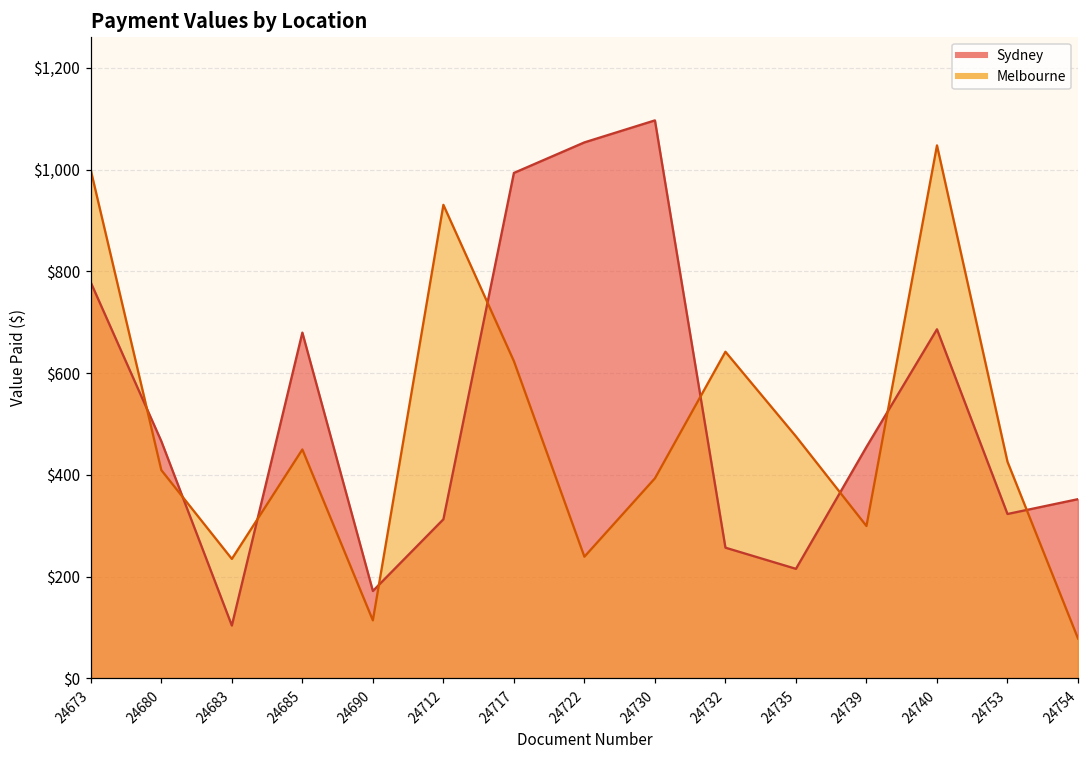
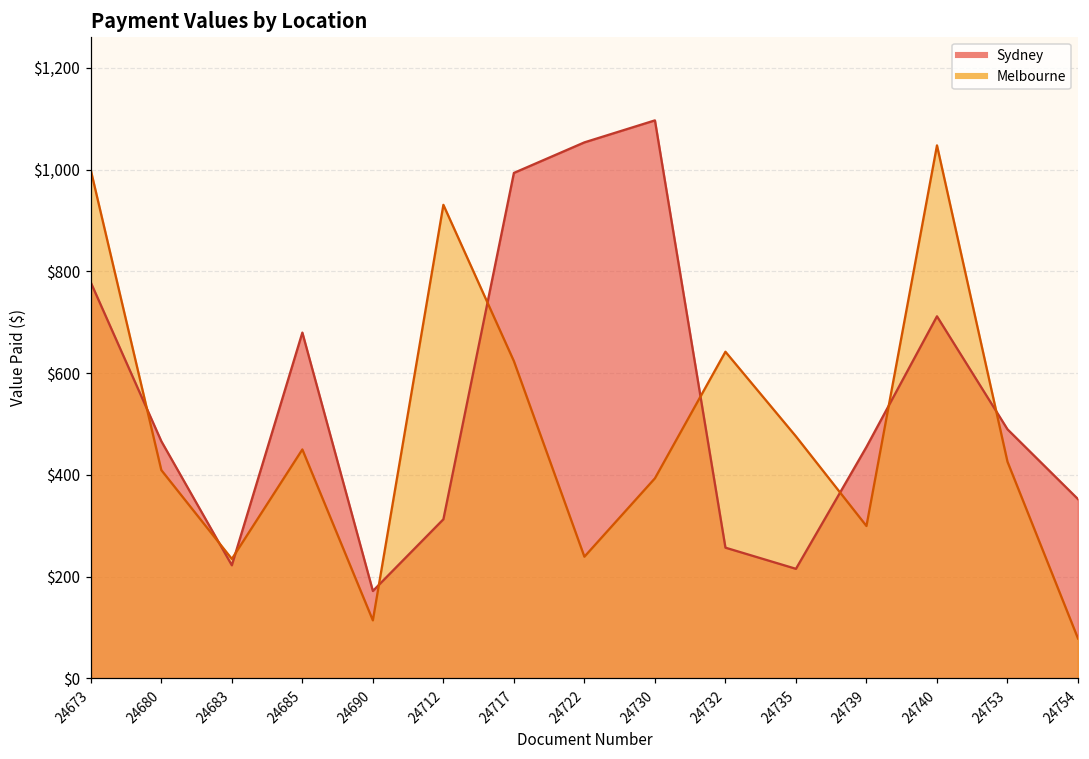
Sydney, 24683: $100 -> $220
Sydney, 24740: $690 -> $710
Sydney, 24753: $320 -> $490
